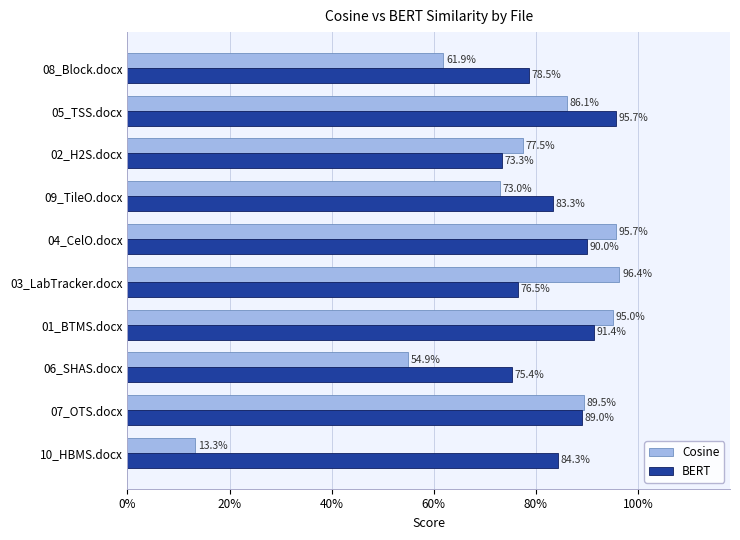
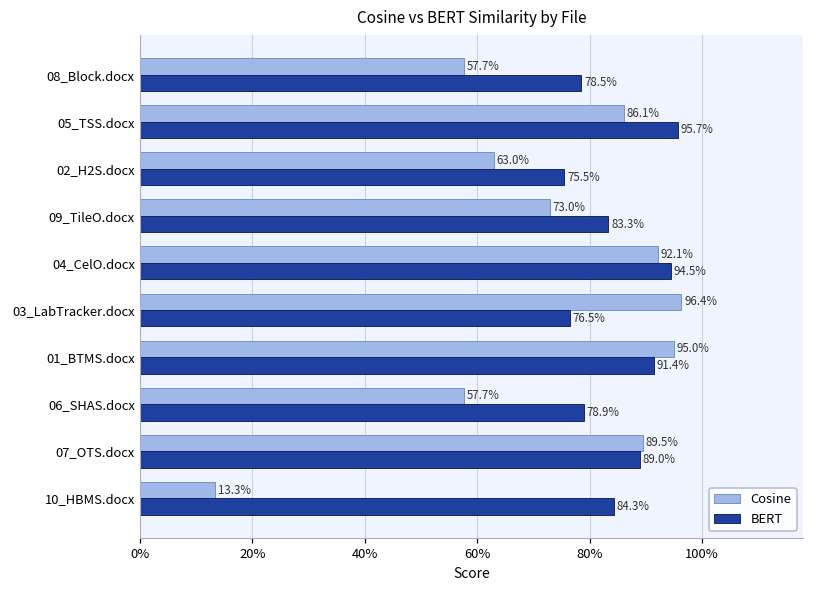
Cosine, 08_Block.docx: 61.9% -> 57.7%
Cosine, 02_H2S.docx: 77.5% -> 63.0%
BERT, 02_H2S.docx: 73.3% -> 75.5%
Cosine, 04_CelO.docx: 95.7% -> 92.1%
BERT, 04_CelO.docx: 90.0% -> 94.5%
Cosine, 06_SHAS.docx: 54.9% -> 57.7%
BERT, 06_SHAS.docx: 75.4% -> 78.9%
